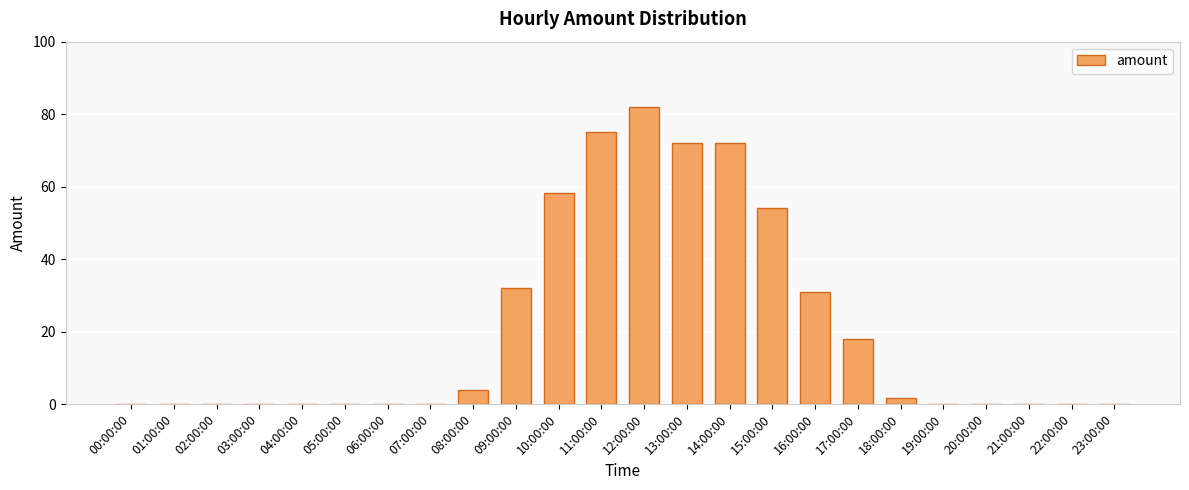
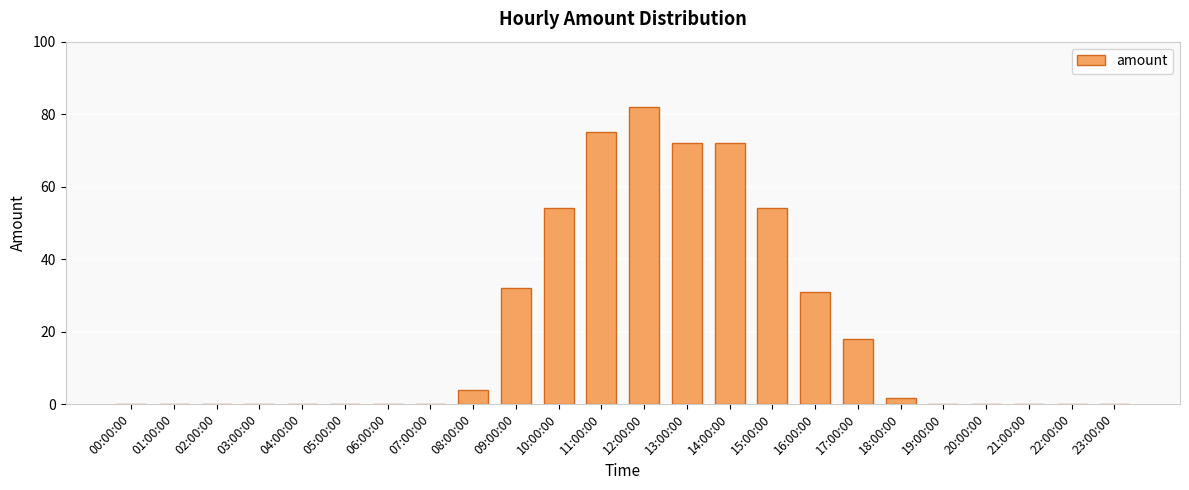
10:00:00: 58 -> 54
